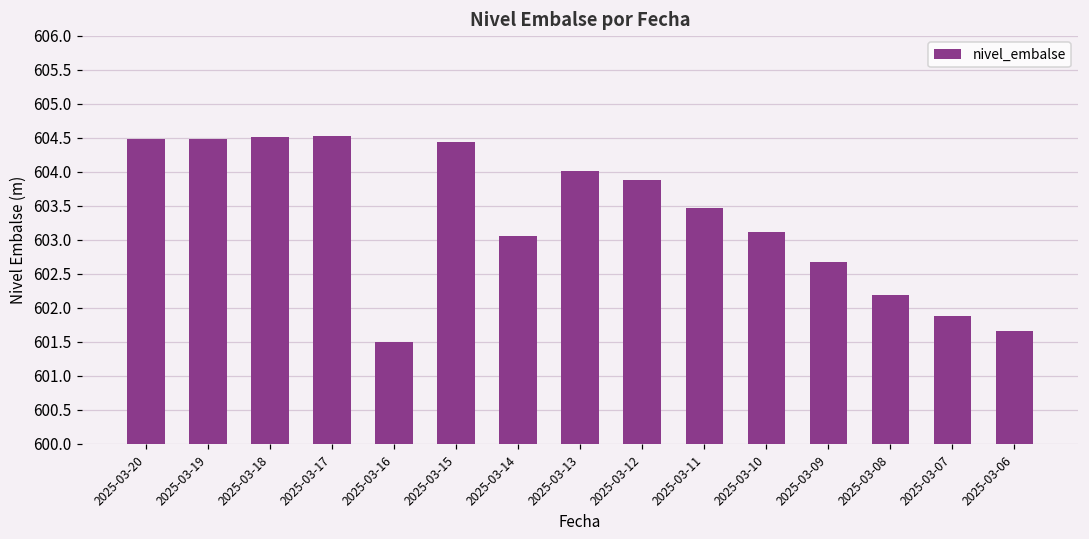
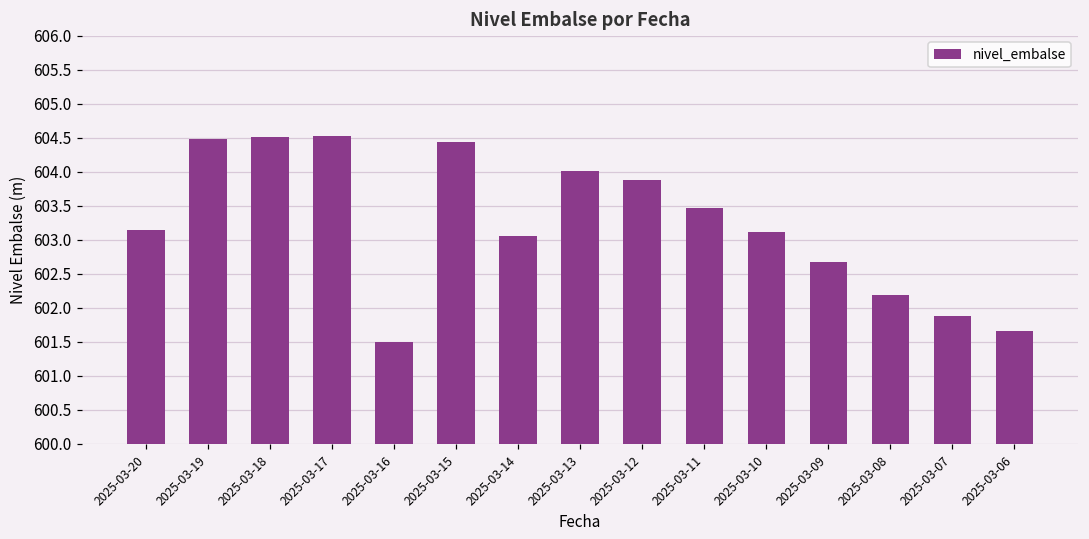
2025-03-20: 604.5 -> 603.1
